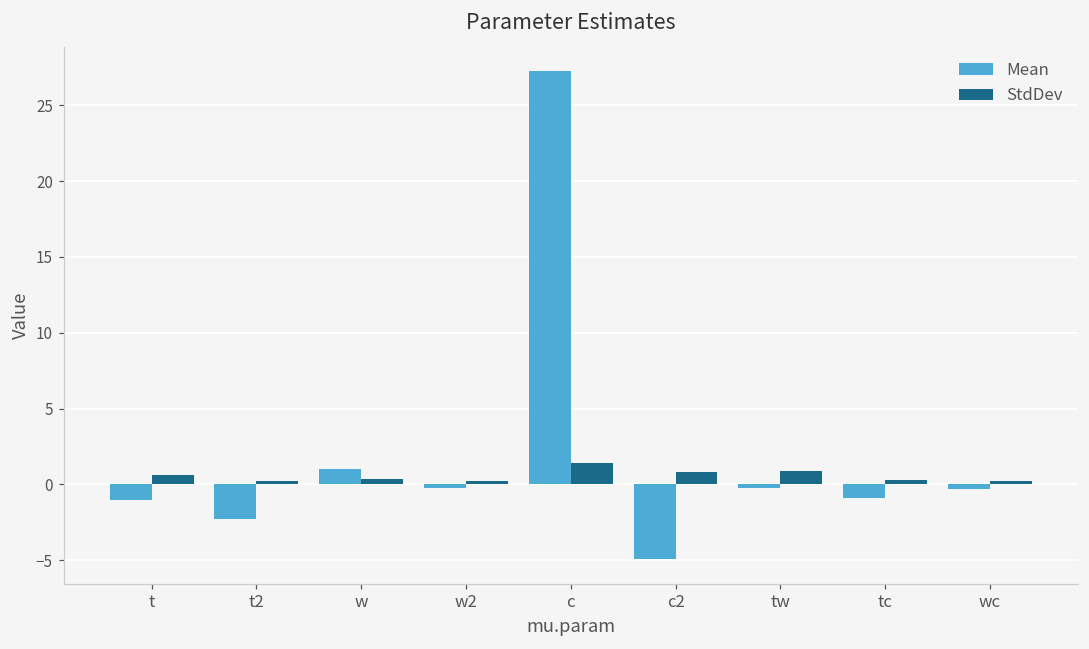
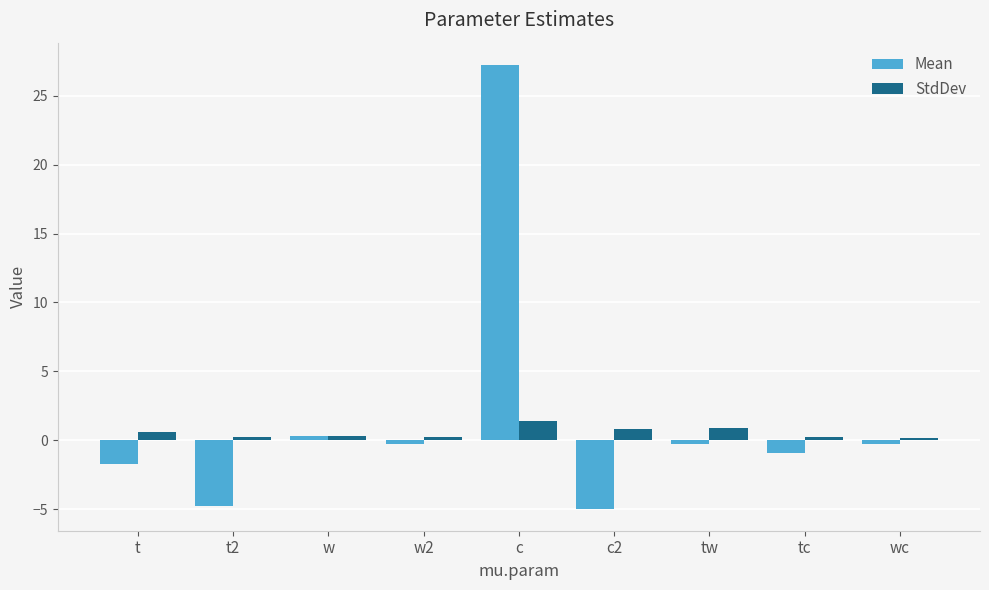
Mean, t: -1.0 -> -1.7
Mean, t2: -2.3 -> -4.8
Mean, w: 1.0 -> 0.3
